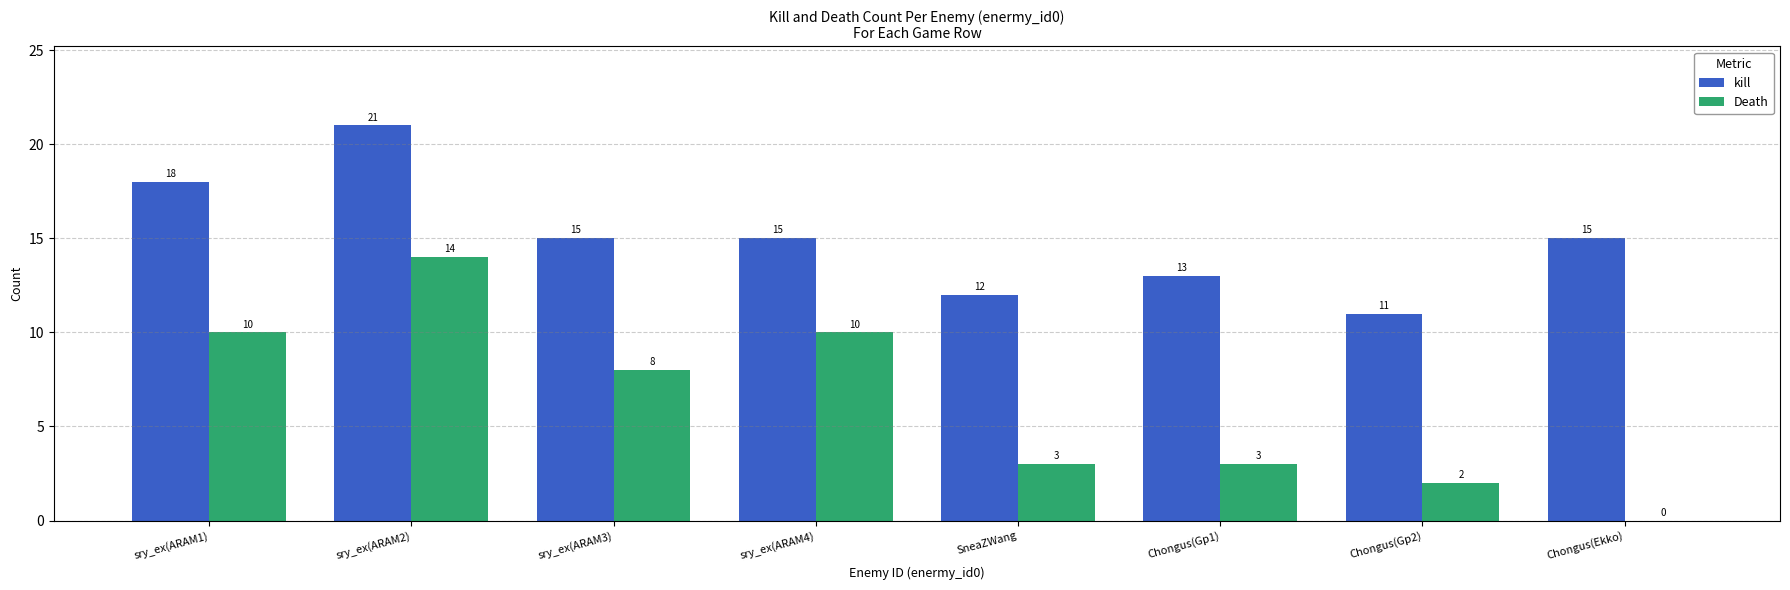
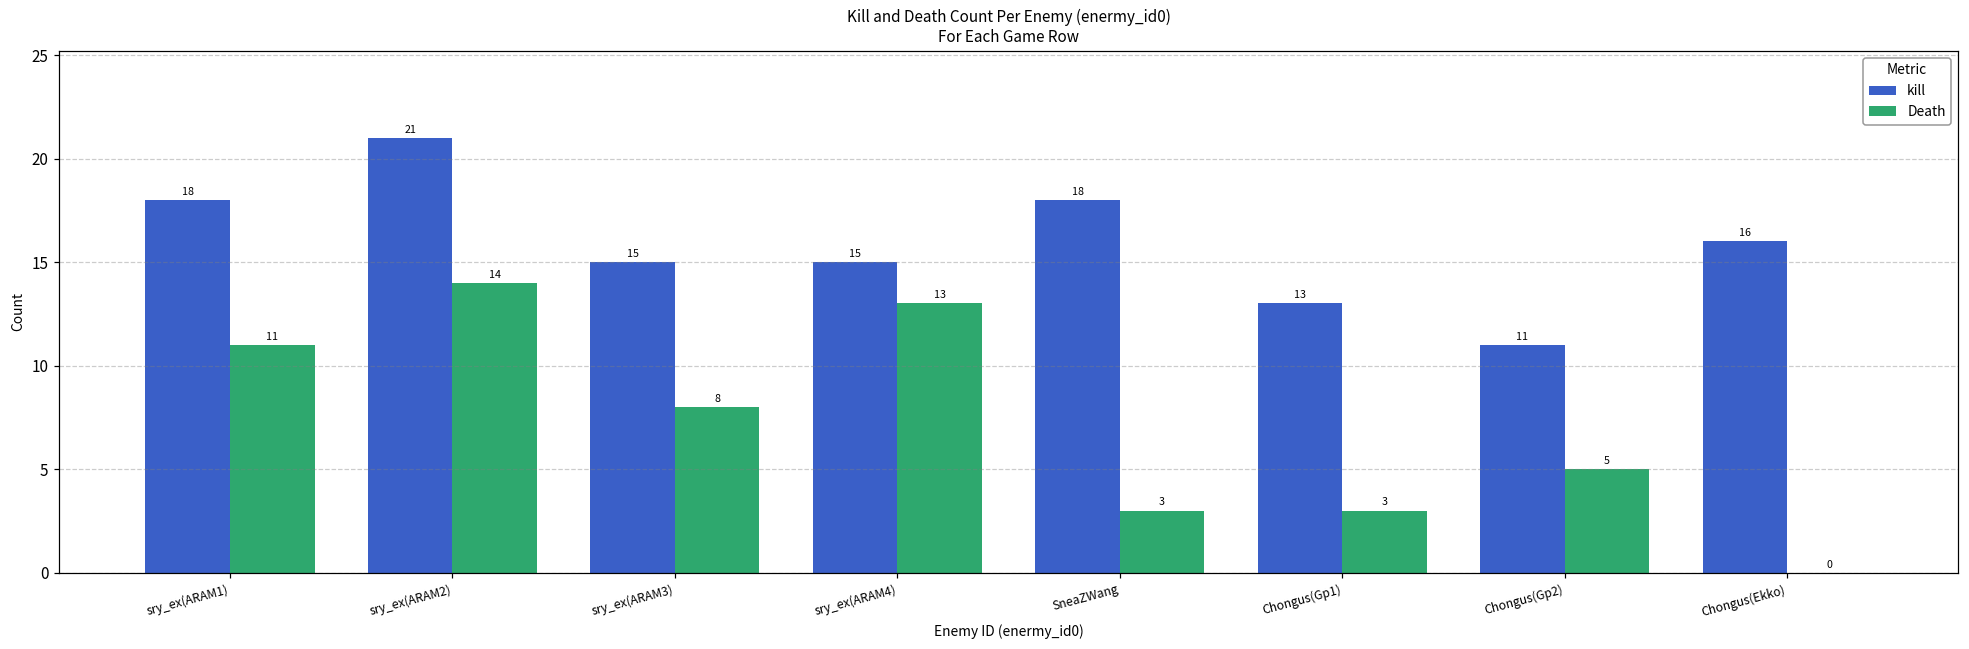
Death, sry_ex(ARAM1): 10 -> 11
Death, sry_ex(ARAM4): 10 -> 13
kill, SneaZWang: 12 -> 18
Death, Chongus(Gp2): 2 -> 5
kill, Chongus(Ekko): 15 -> 16
